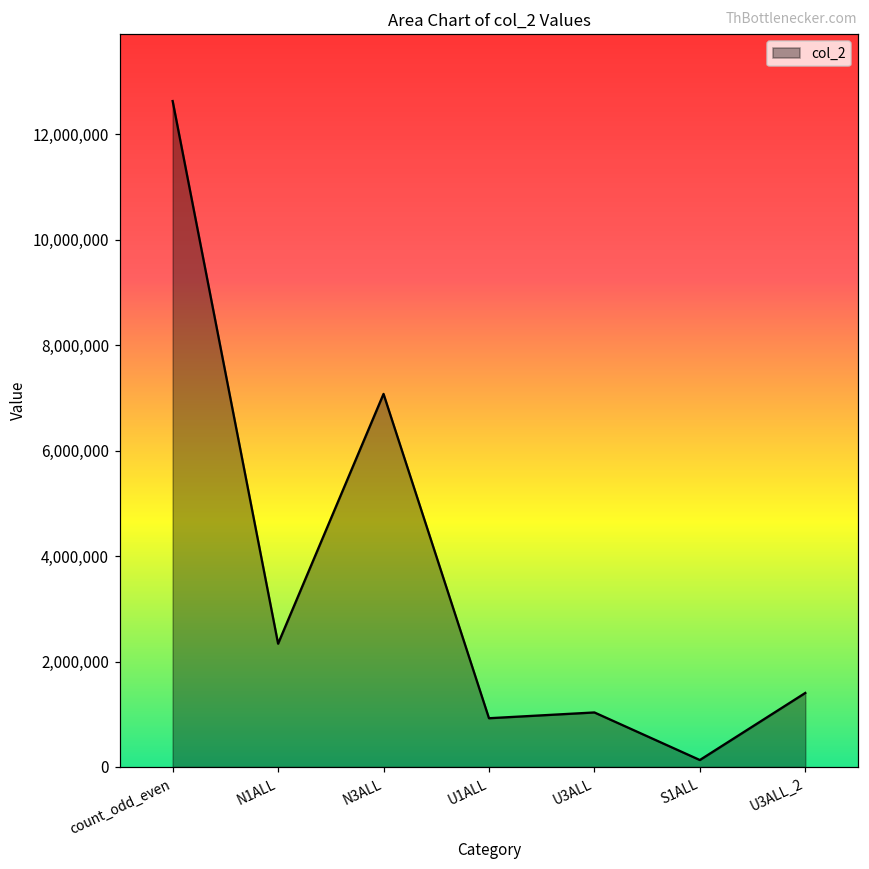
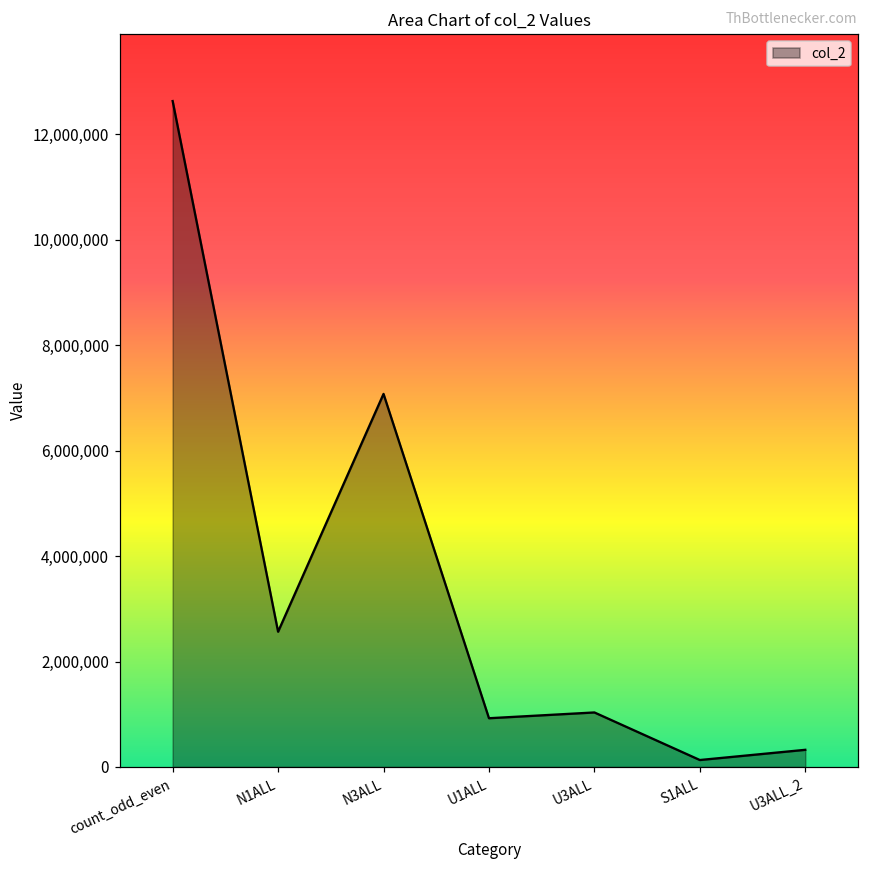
N1ALL: 2,300,000 -> 2,600,000
U3ALL_2: 1,400,000 -> 300,000
